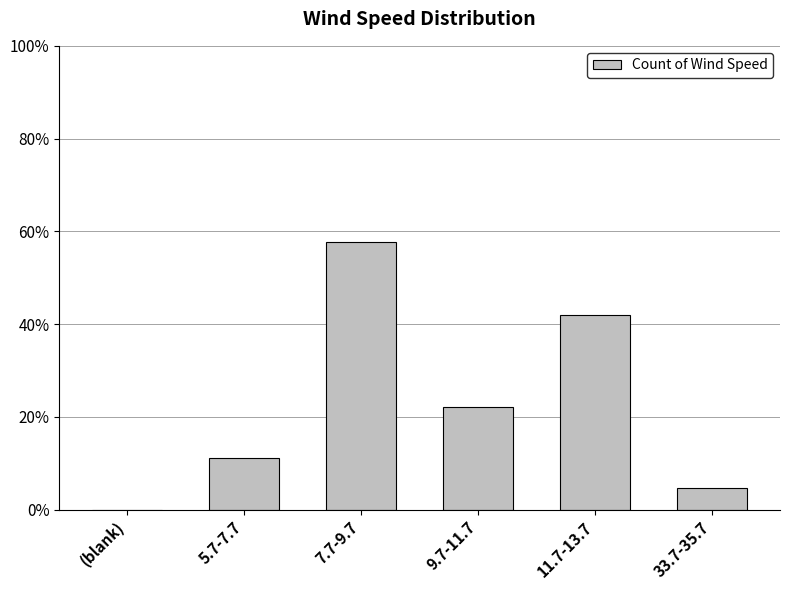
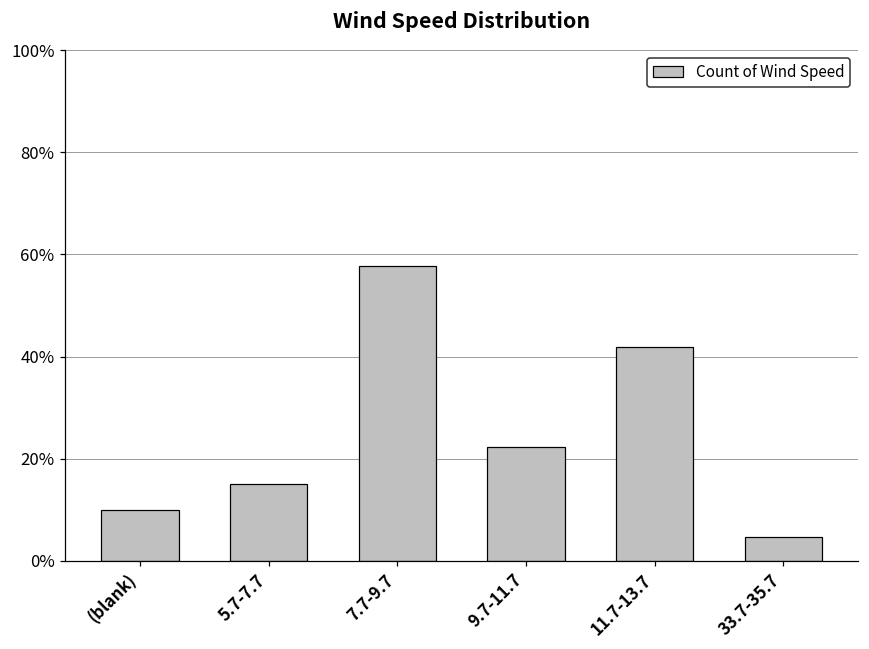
(blank): 0% -> 10%
5.7-7.7: 11% -> 15%
